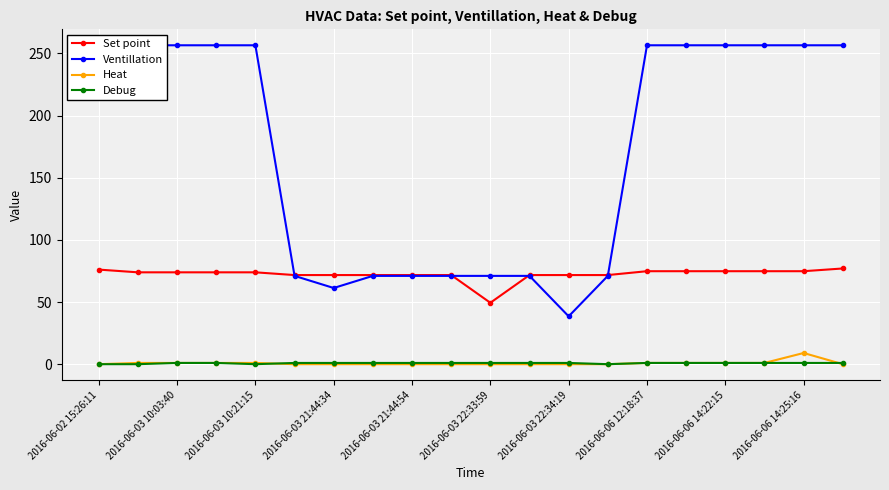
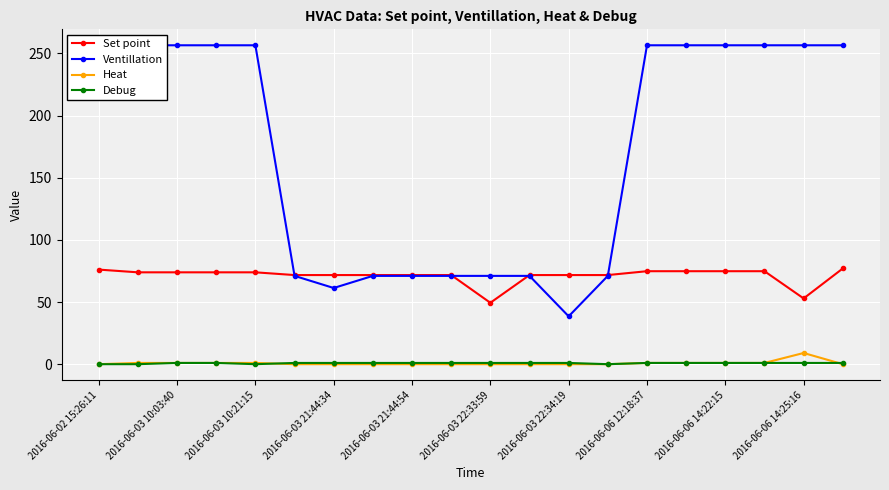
Set point, 2016-06-06 14:25:16: 75 -> 53
